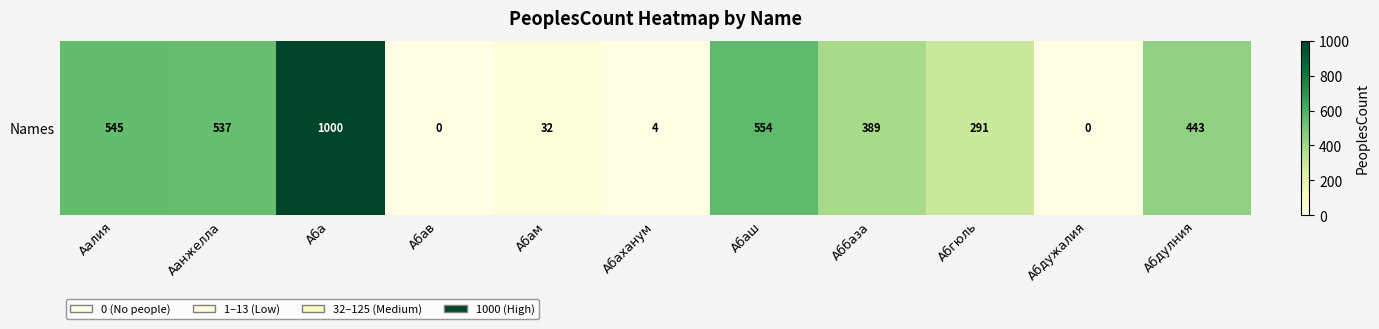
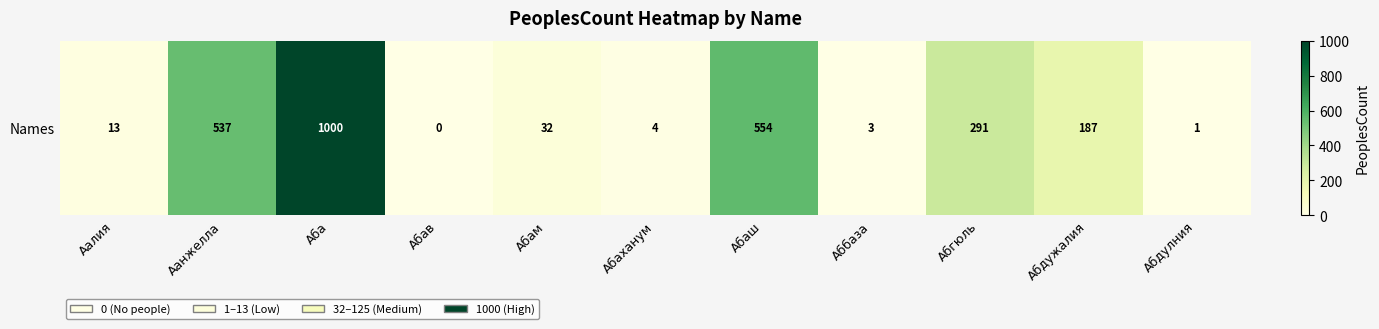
Names, Аалия: 545 -> 13
Names, Аббаза: 389 -> 3
Names, Абдужалия: 0 -> 187
Names, Абдулния: 443 -> 1
